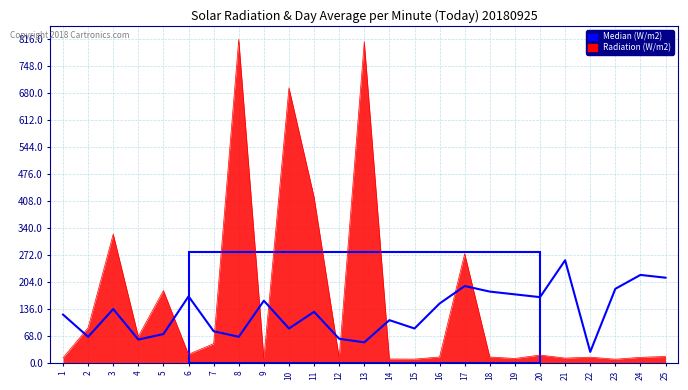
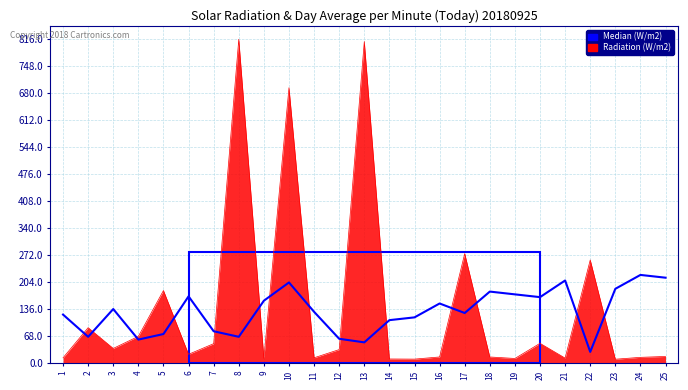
Radiation (W/m2), 3: 330 -> 40
Median (W/m2), 10: 90 -> 200
Radiation (W/m2), 11: 420 -> 10
Radiation (W/m2), 12: 10 -> 30
Median (W/m2), 15: 90 -> 120
Median (W/m2), 17: 190 -> 130
Radiation (W/m2), 20: 20 -> 50
Median (W/m2), 21: 260 -> 210
Radiation (W/m2), 22: 10 -> 260
